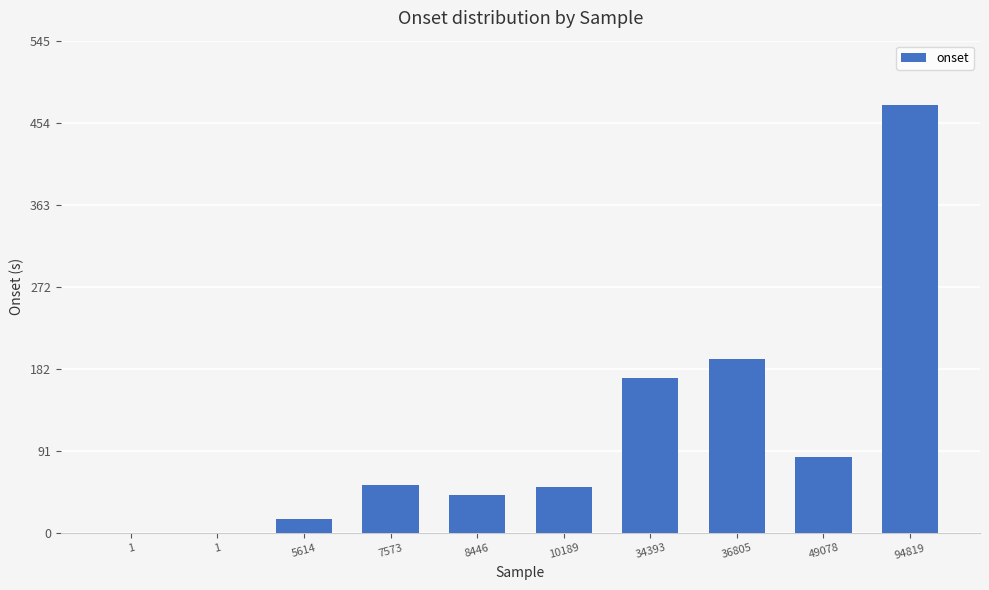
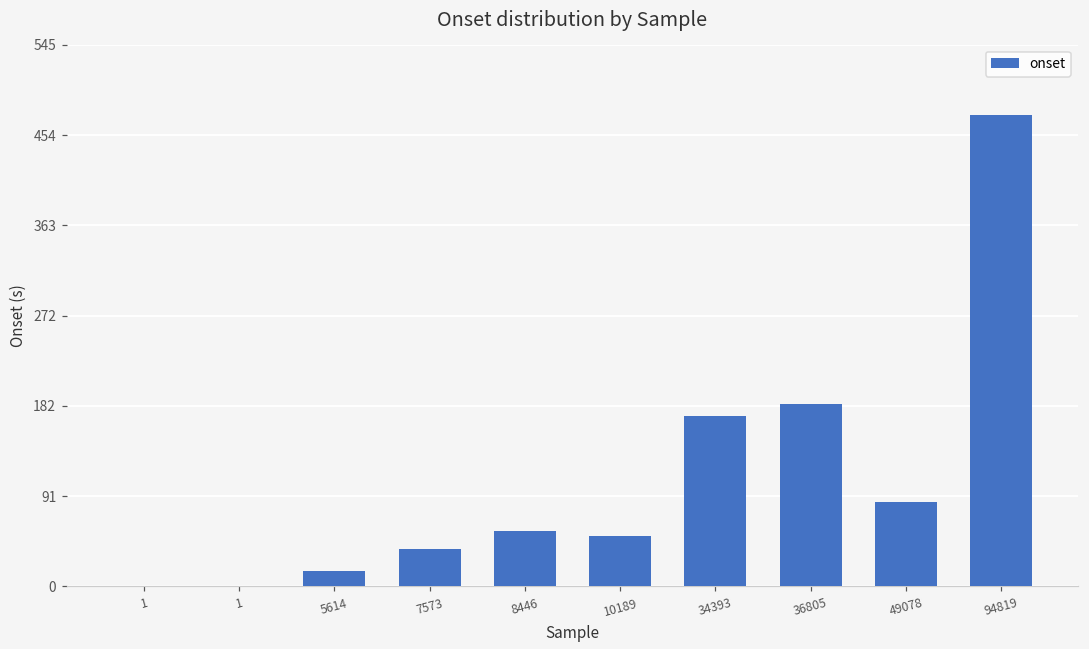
7573: 50 -> 40
8446: 40 -> 60
36805: 190 -> 180
